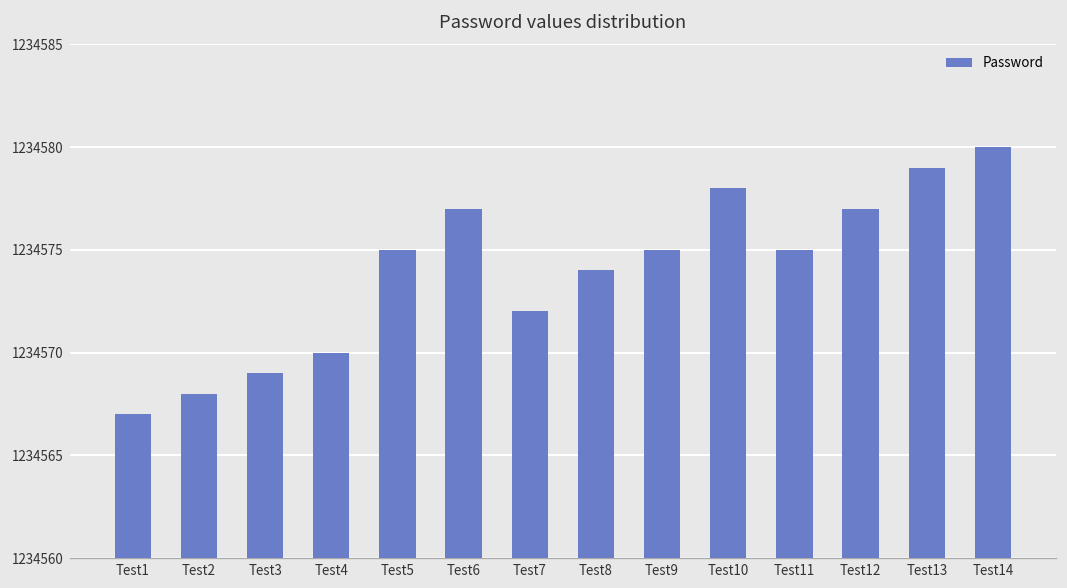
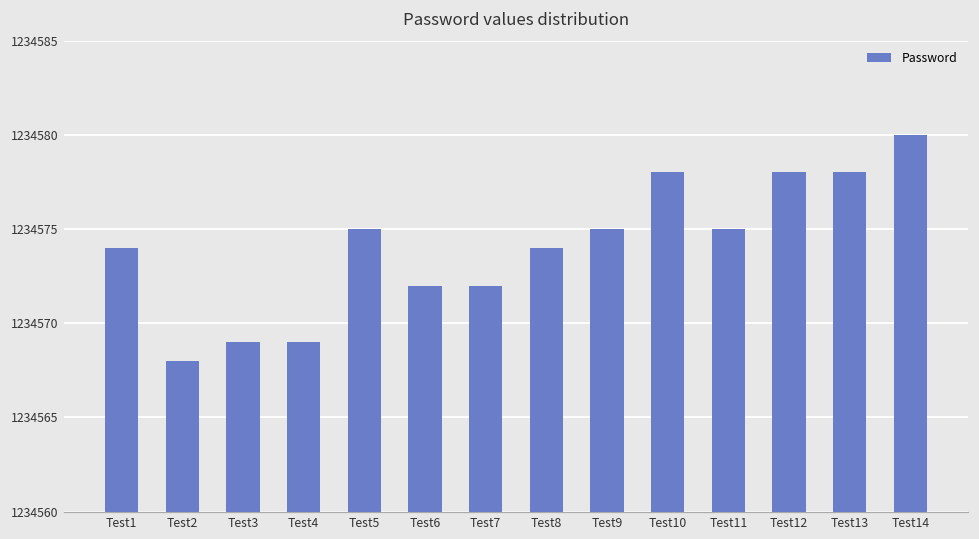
Test1: 1234567 -> 1234574
Test4: 1234570 -> 1234569
Test6: 1234577 -> 1234572
Test12: 1234577 -> 1234578
Test13: 1234579 -> 1234578
